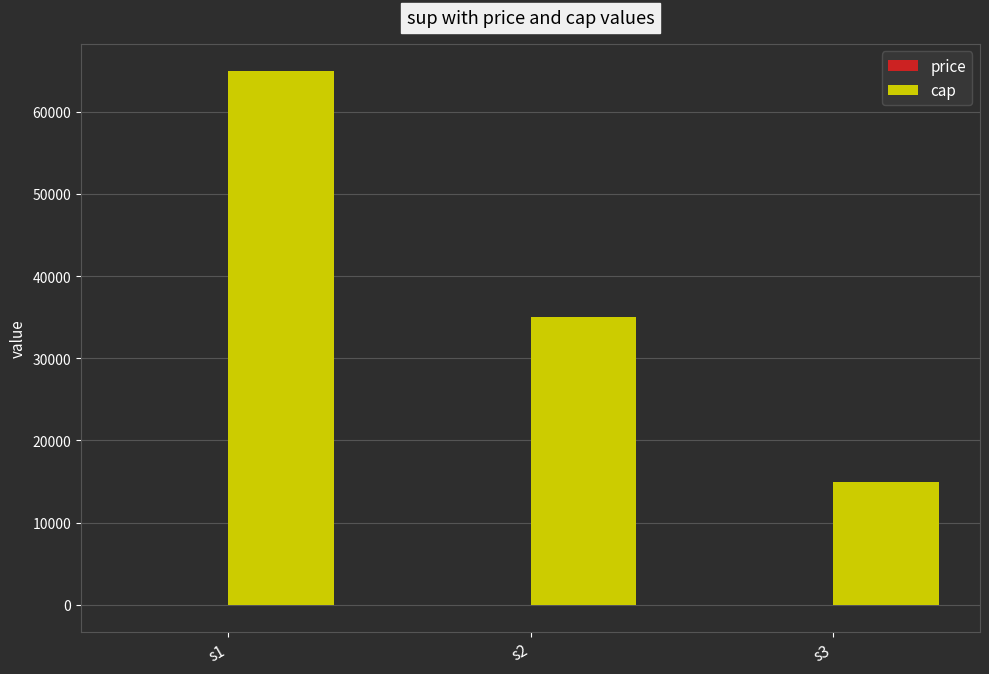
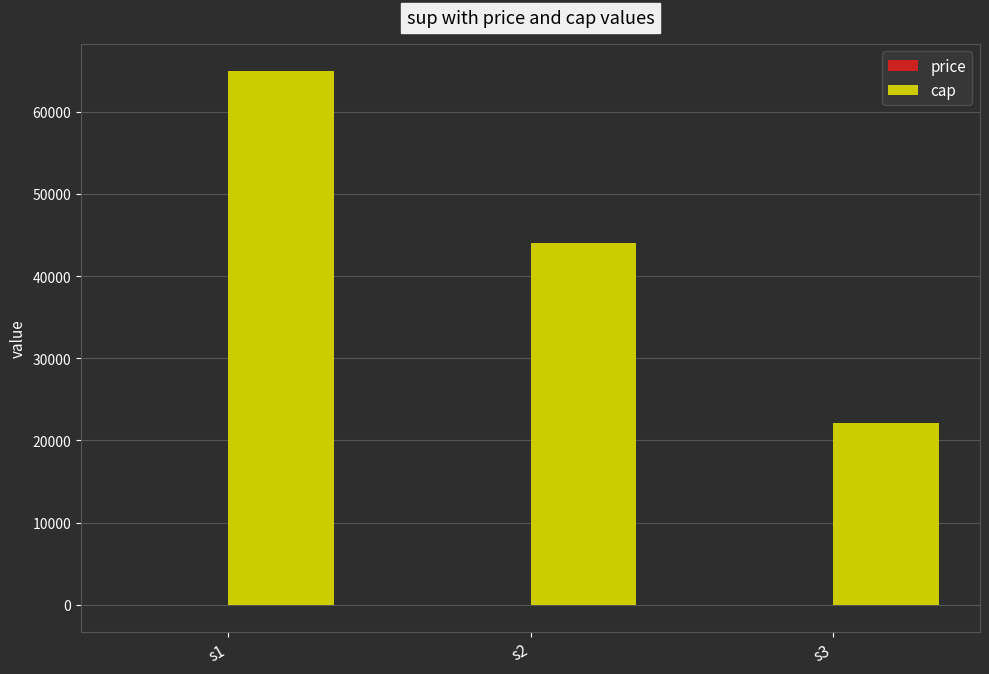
cap, s2: 35000 -> 44000
cap, s3: 15000 -> 22000
